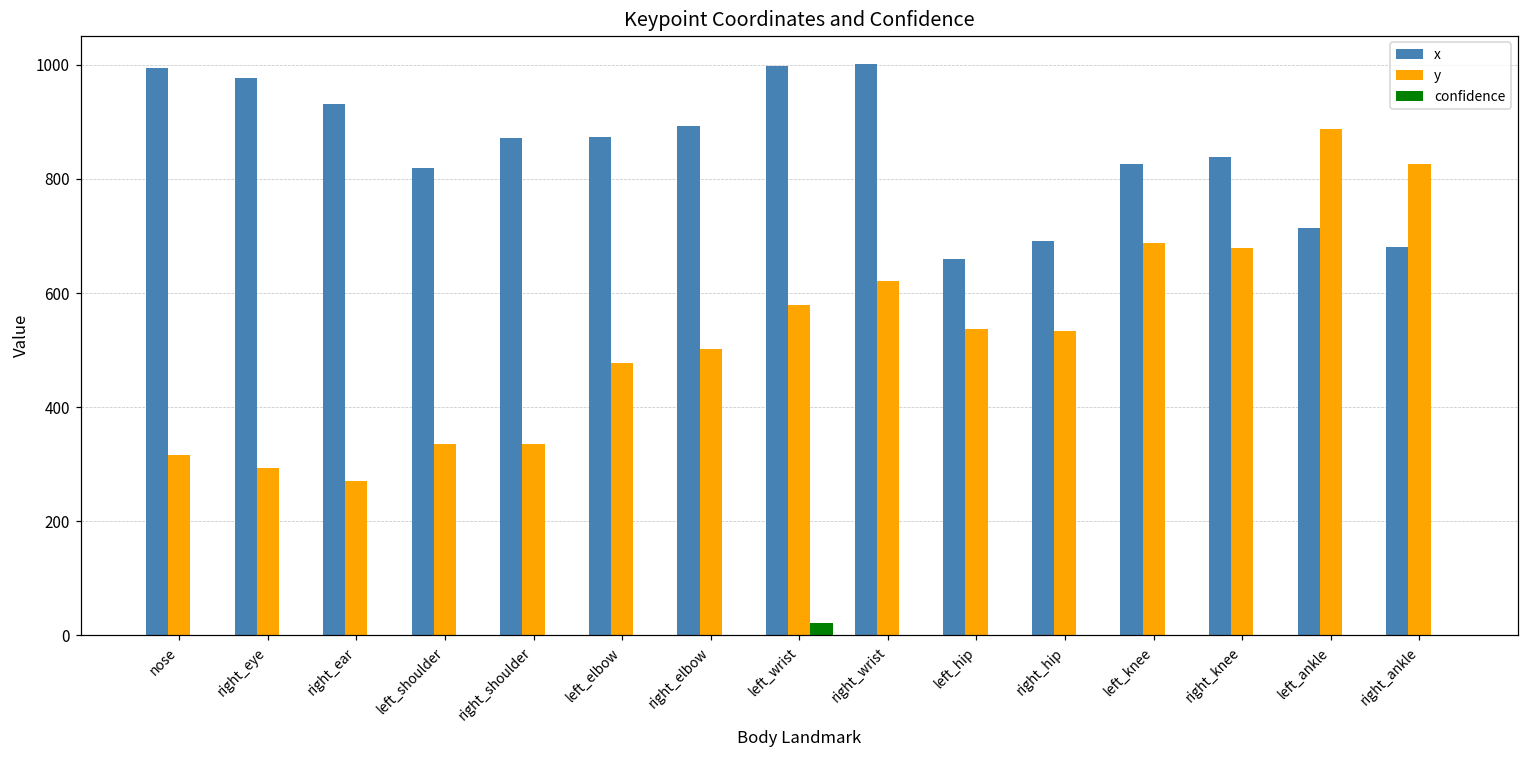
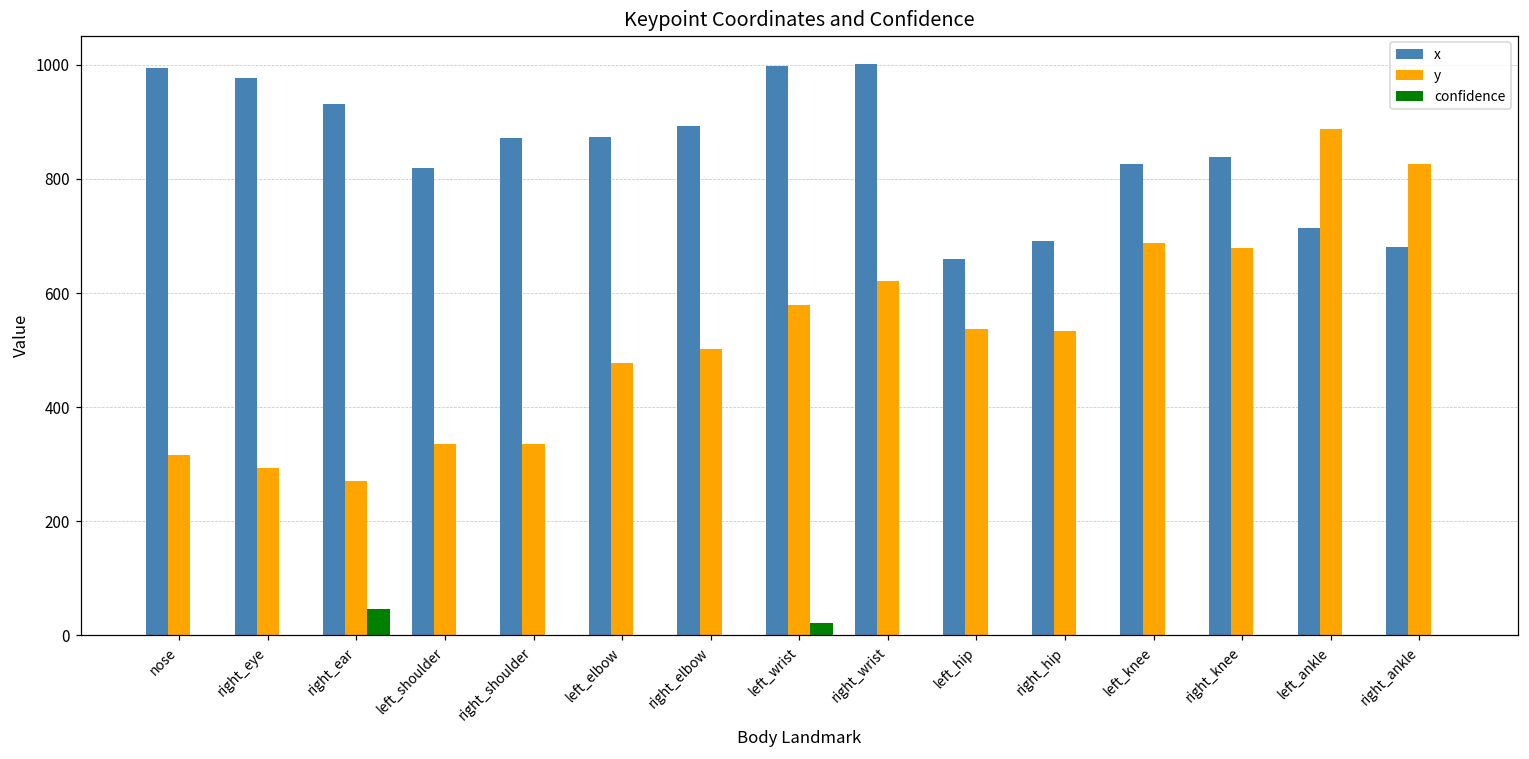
confidence, right_ear: 0 -> 50
